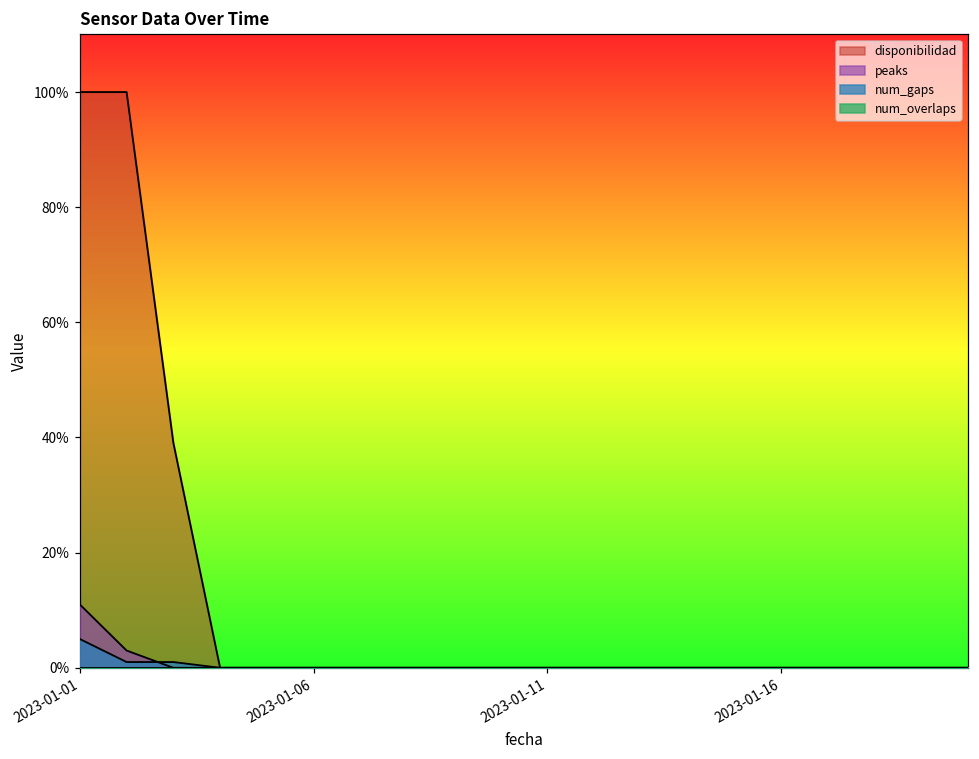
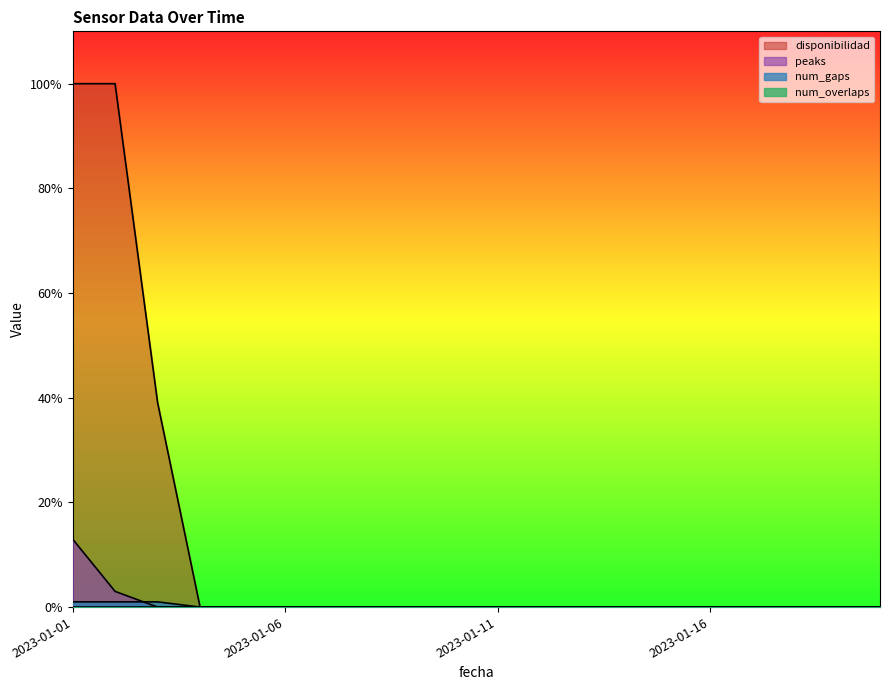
peaks, 2023-01-01: 11% -> 13%
num_gaps, 2023-01-01: 5% -> 1%
